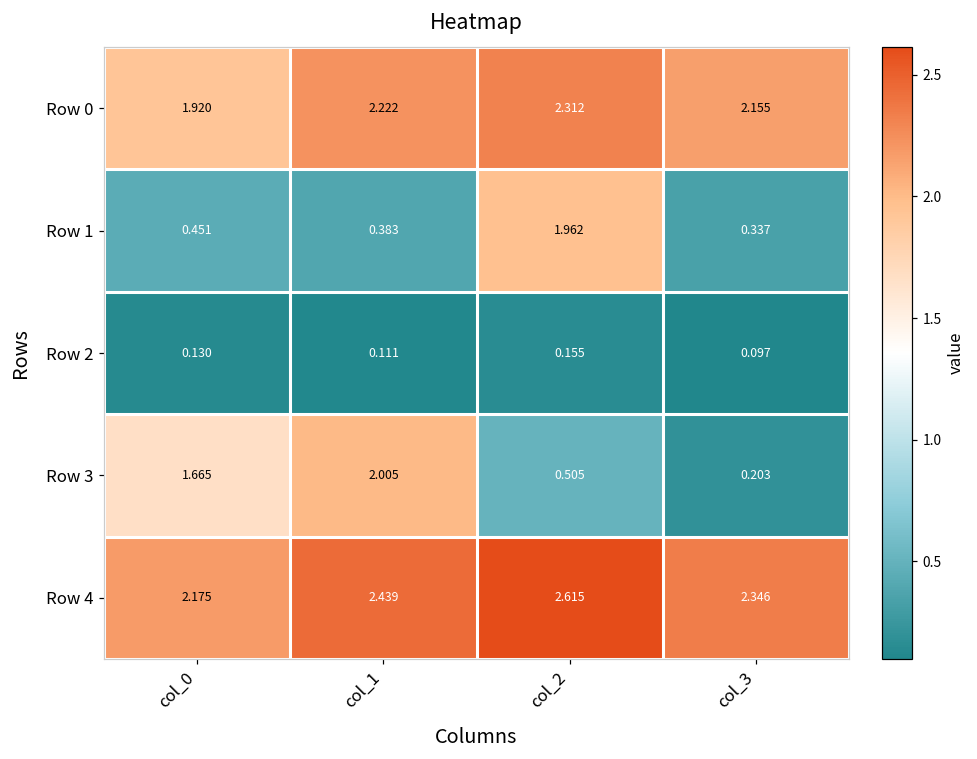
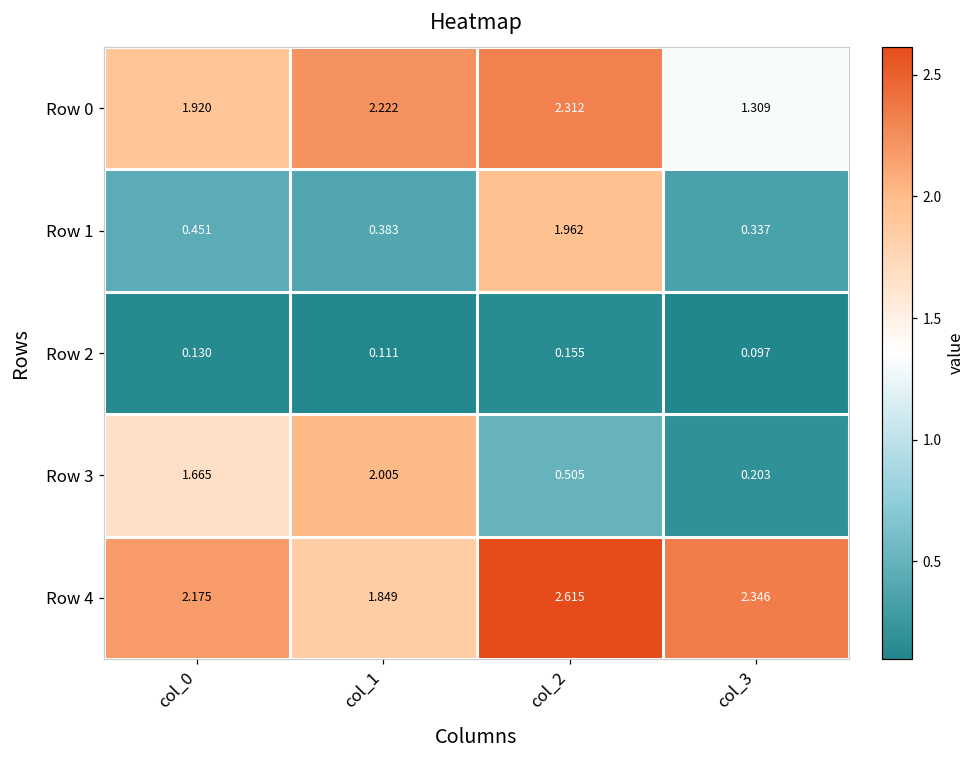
Row 0, col_3: 2.155 -> 1.309
Row 4, col_1: 2.439 -> 1.849
